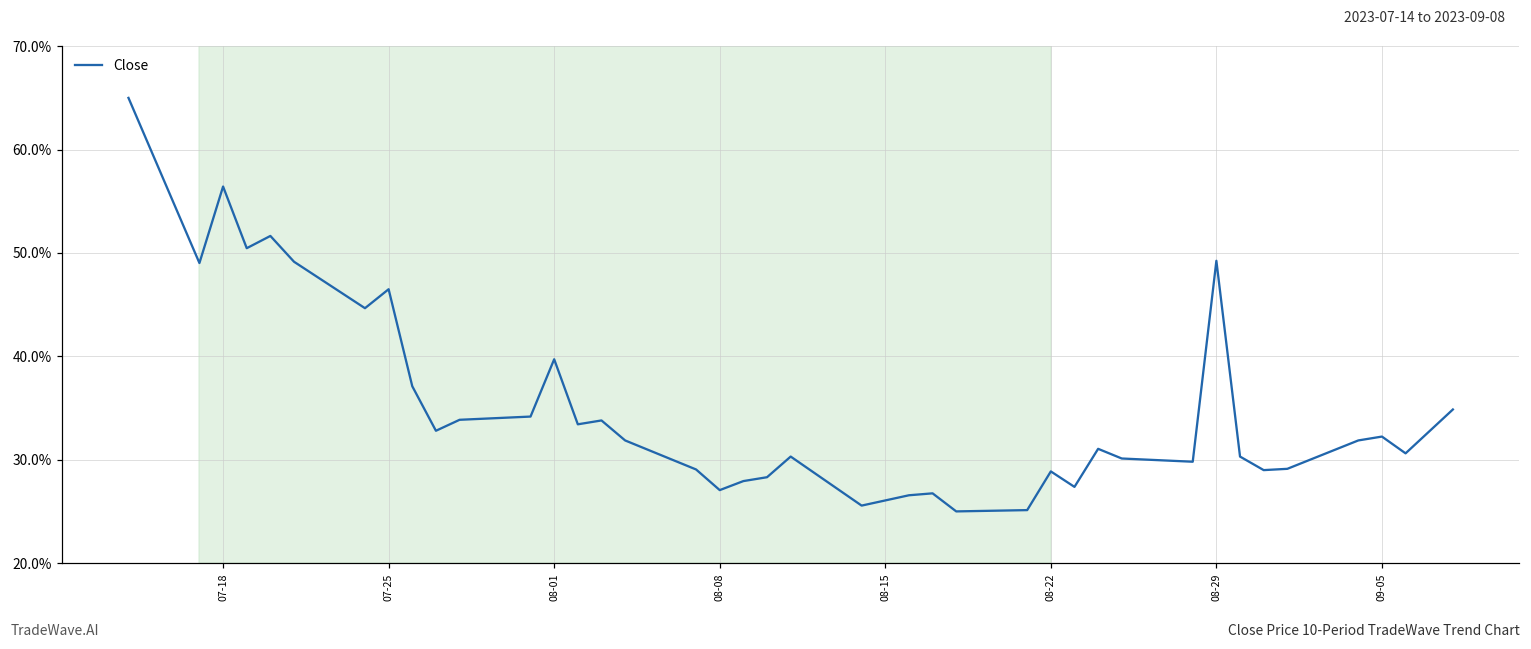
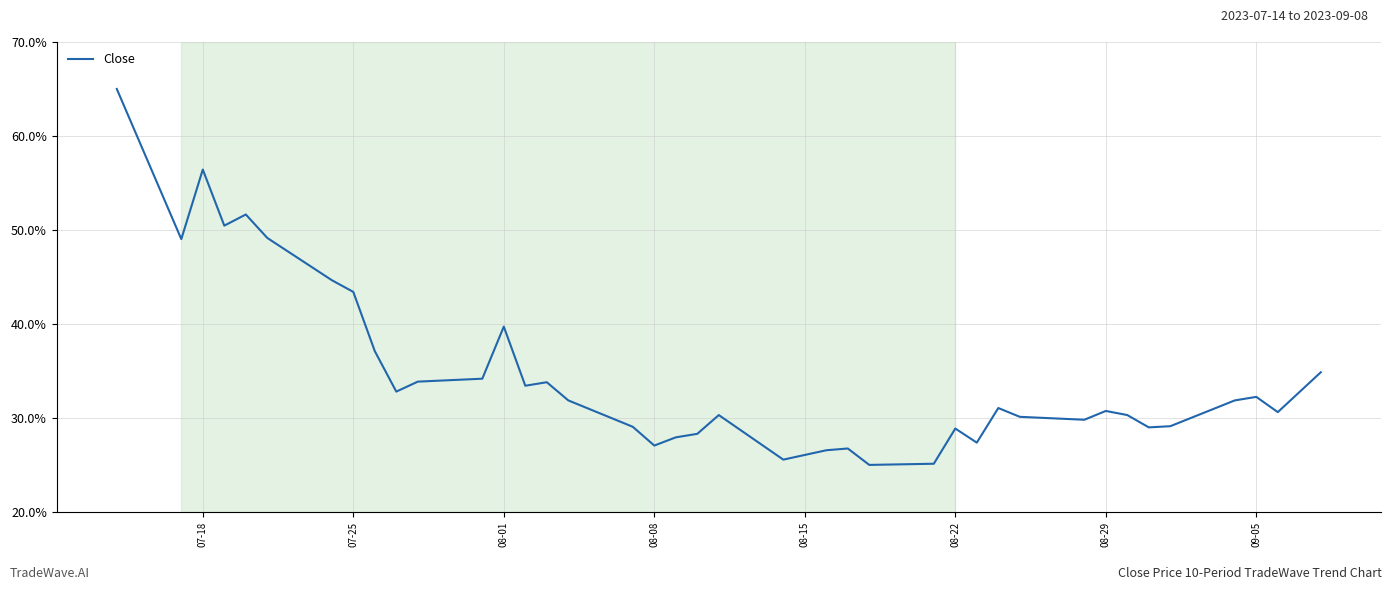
07-25: 46% -> 43%
08-29: 49% -> 31%
